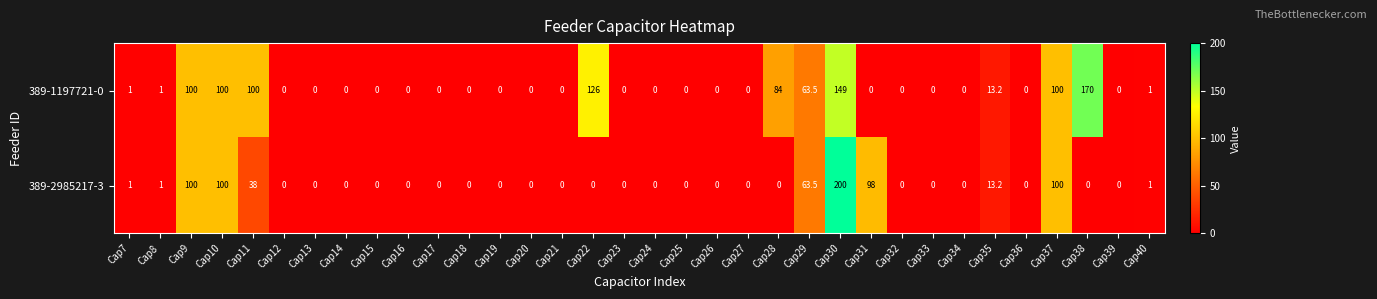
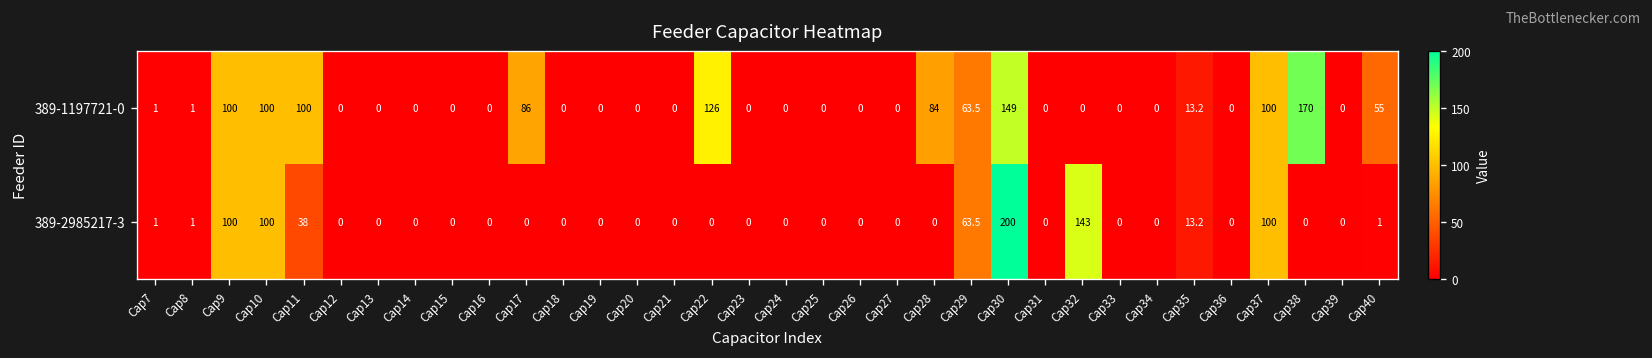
389-1197721-0, Cap17: 0 -> 86
389-1197721-0, Cap40: 1 -> 55
389-2985217-3, Cap31: 98 -> 0
389-2985217-3, Cap32: 0 -> 143
